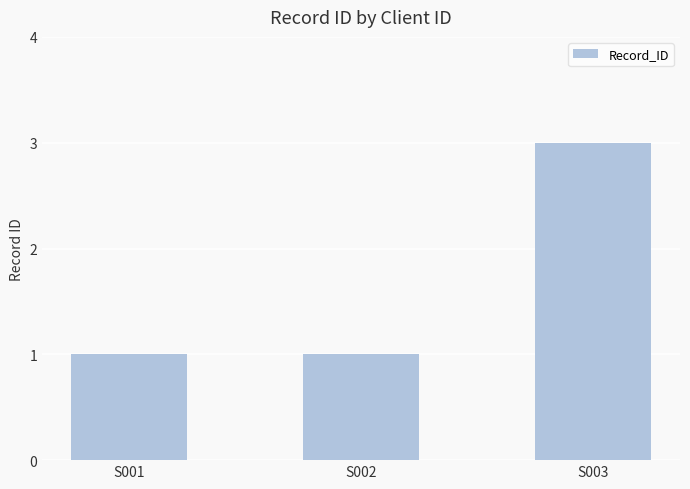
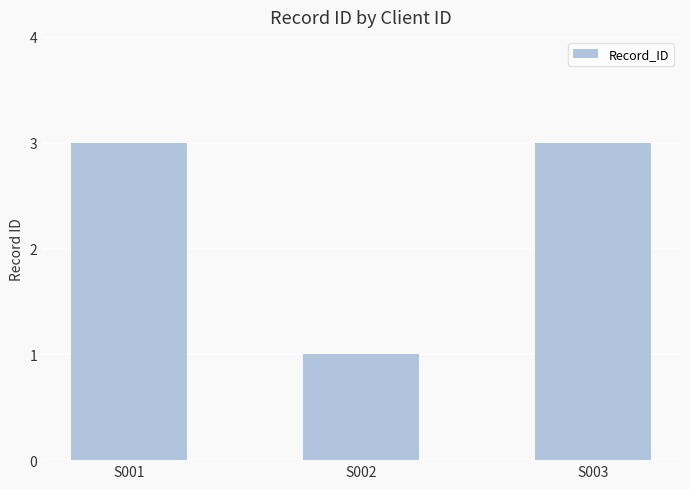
S001: 1 -> 3
